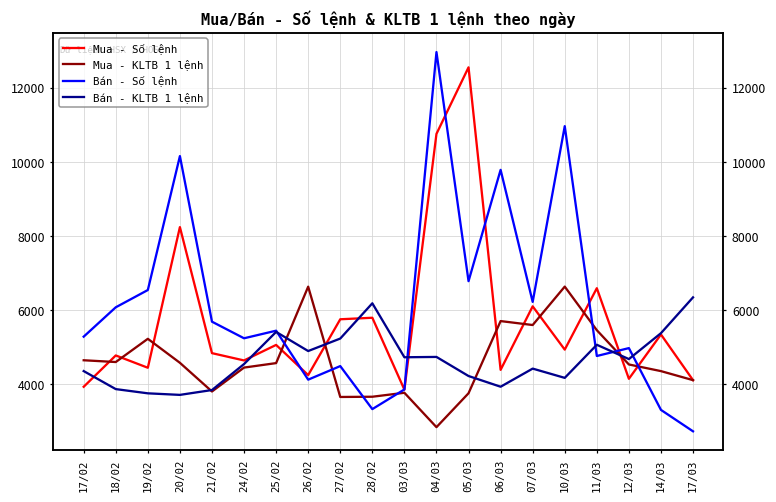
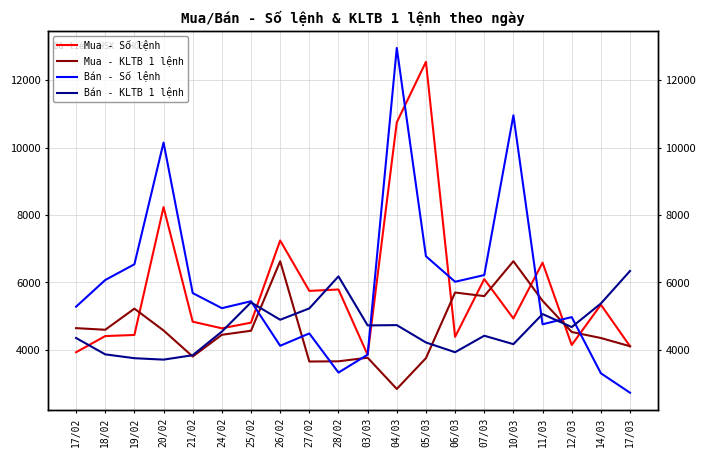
Mua - Số lệnh, 18/02: 4800 -> 4400
Mua - Số lệnh, 25/02: 5100 -> 4800
Mua - Số lệnh, 26/02: 4200 -> 7200
Bán - Số lệnh, 06/03: 9800 -> 6000
